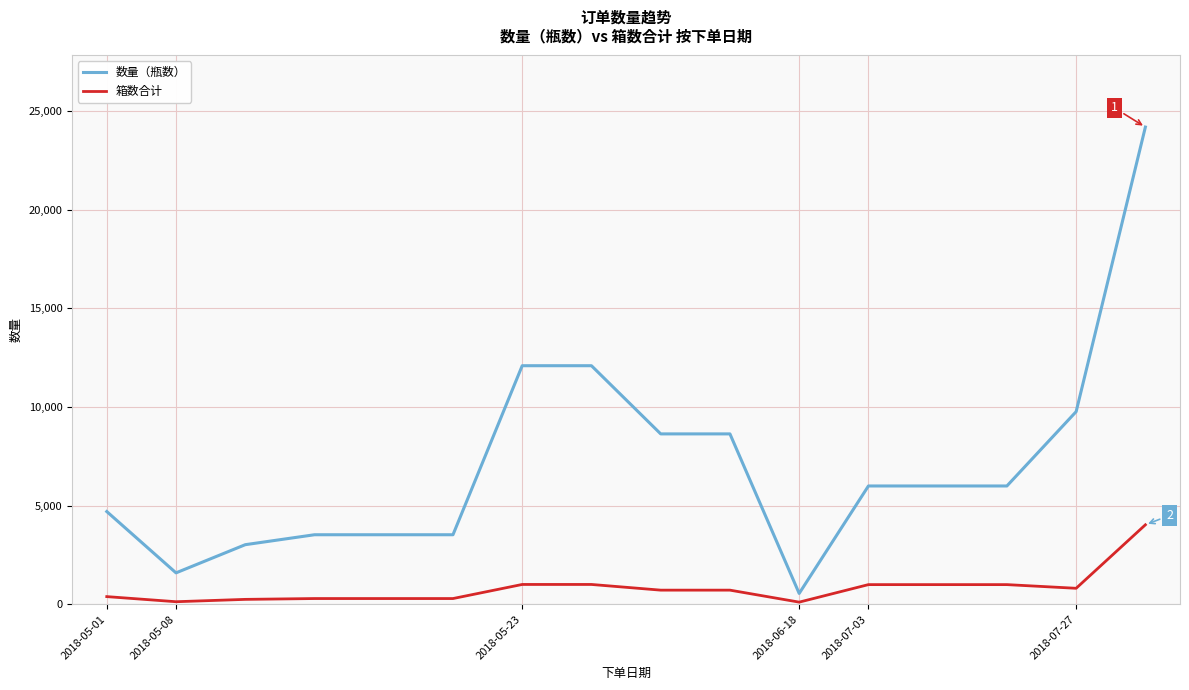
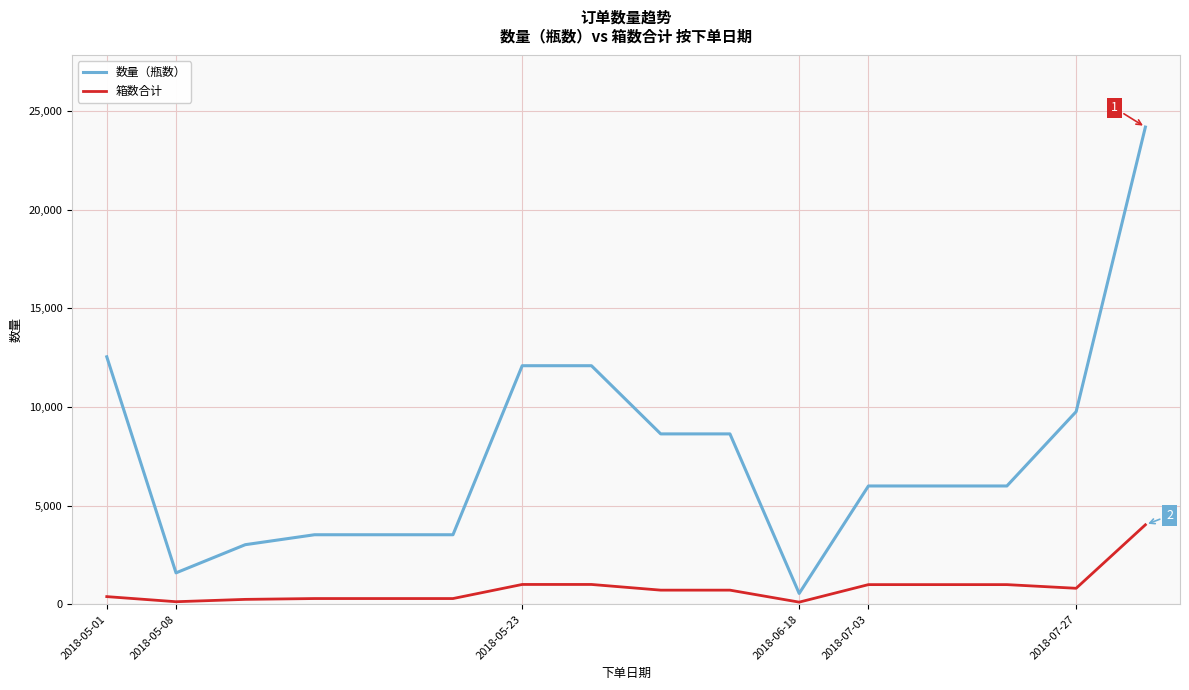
数量（瓶数）, 2018-05-01: 4,700 -> 12,500
